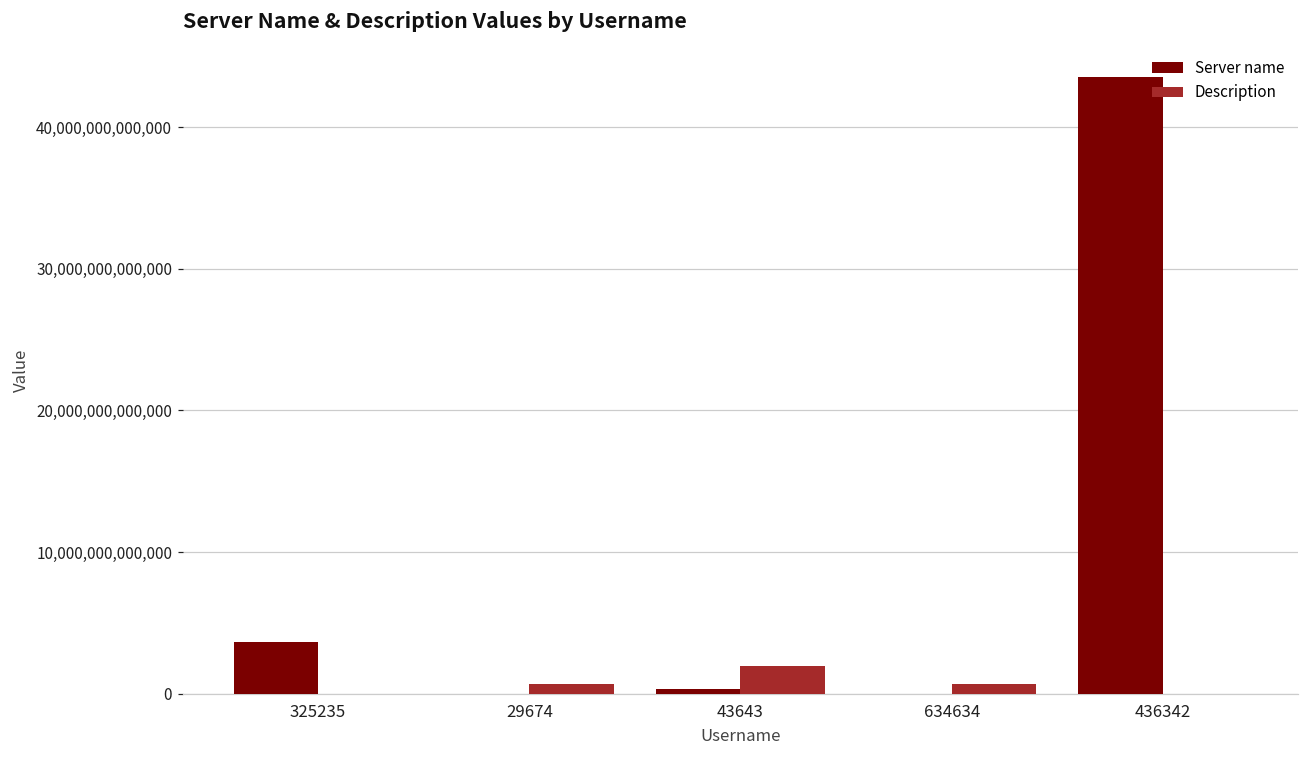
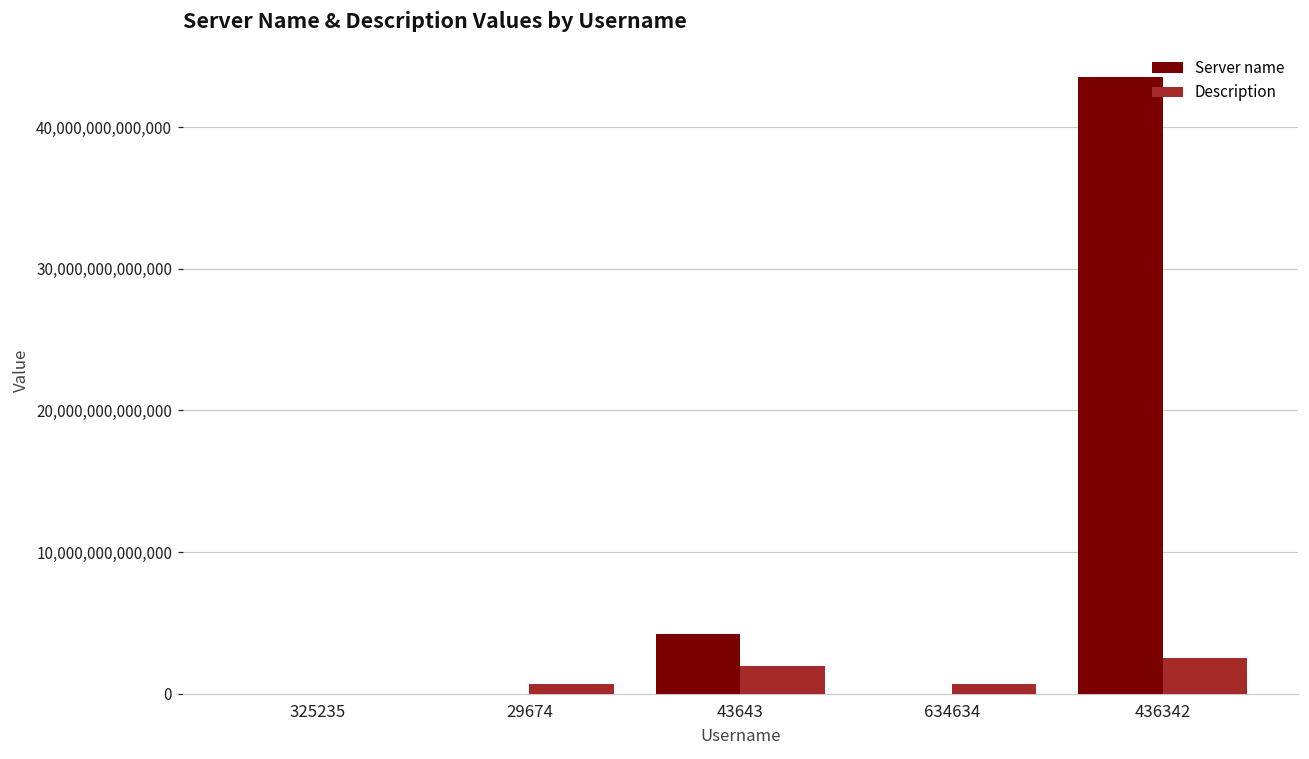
Server name, 325235: 3,600,000,000,000 -> 0
Server name, 43643: 300,000,000,000 -> 4,200,000,000,000
Description, 436342: 0 -> 2,600,000,000,000
